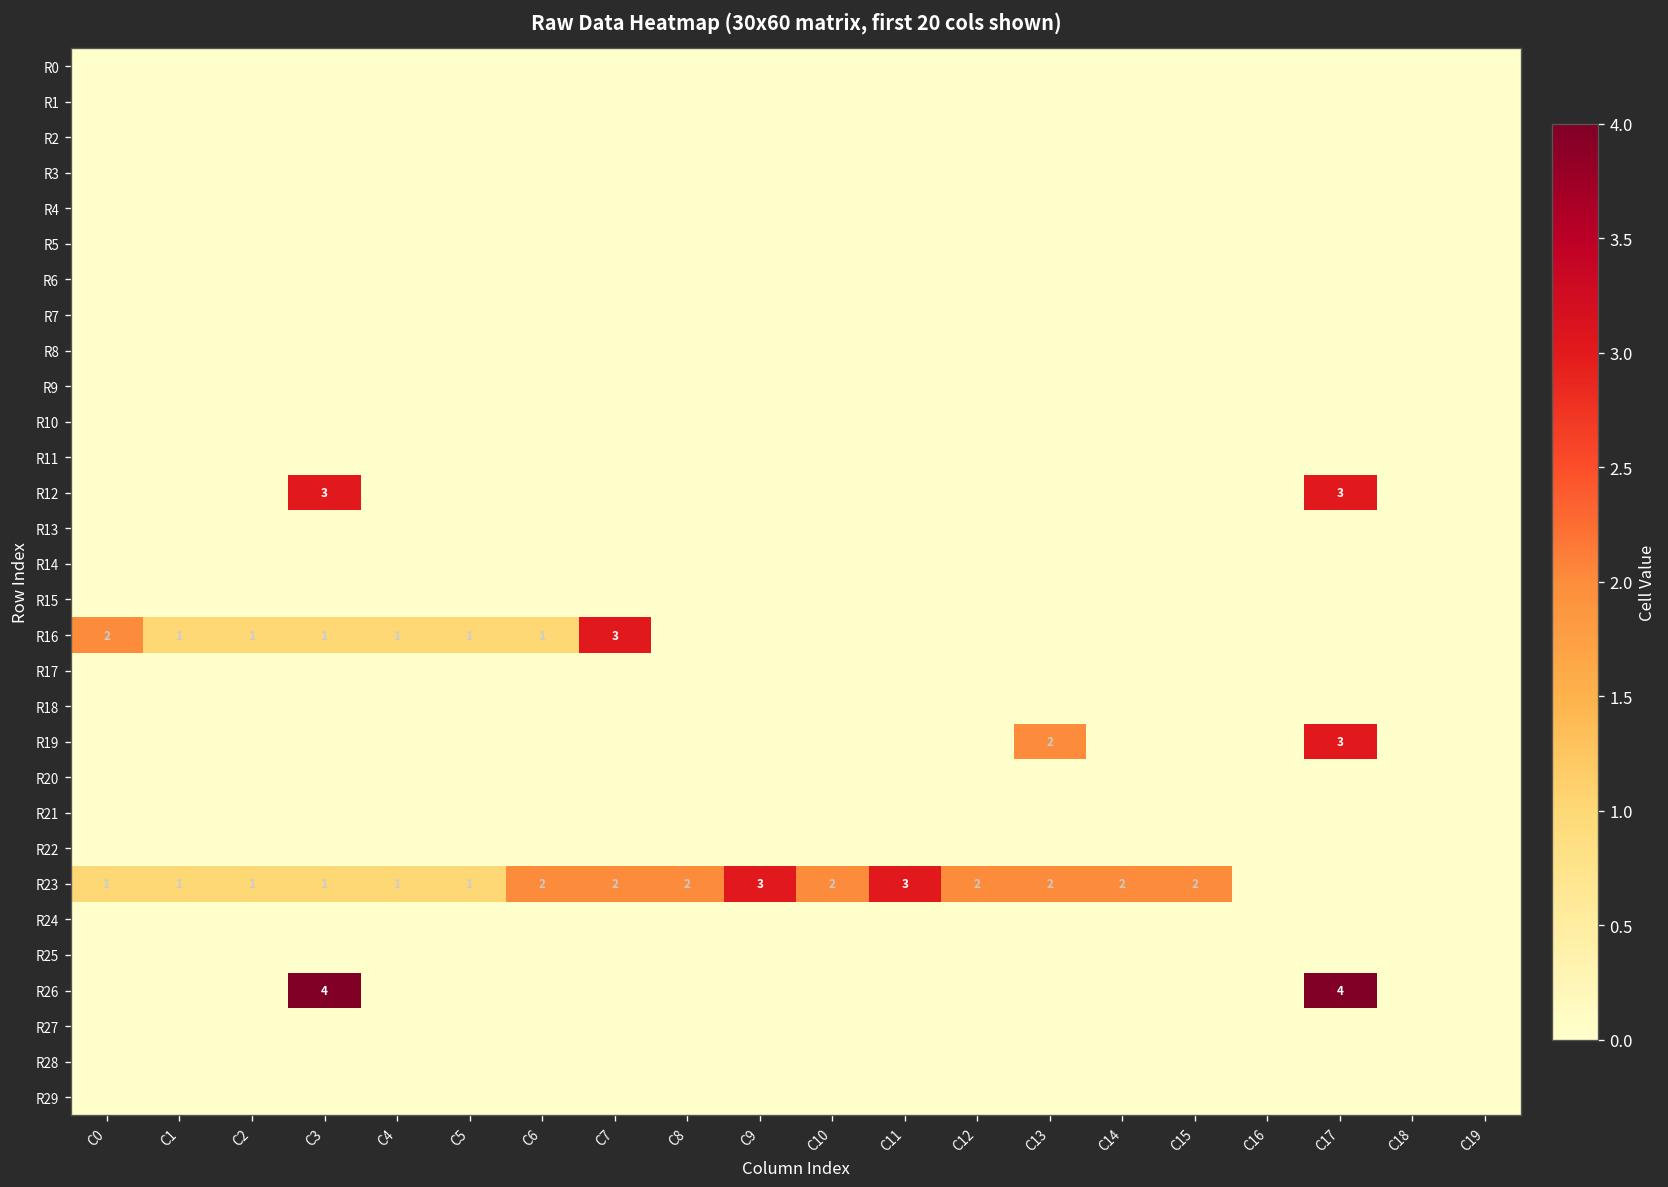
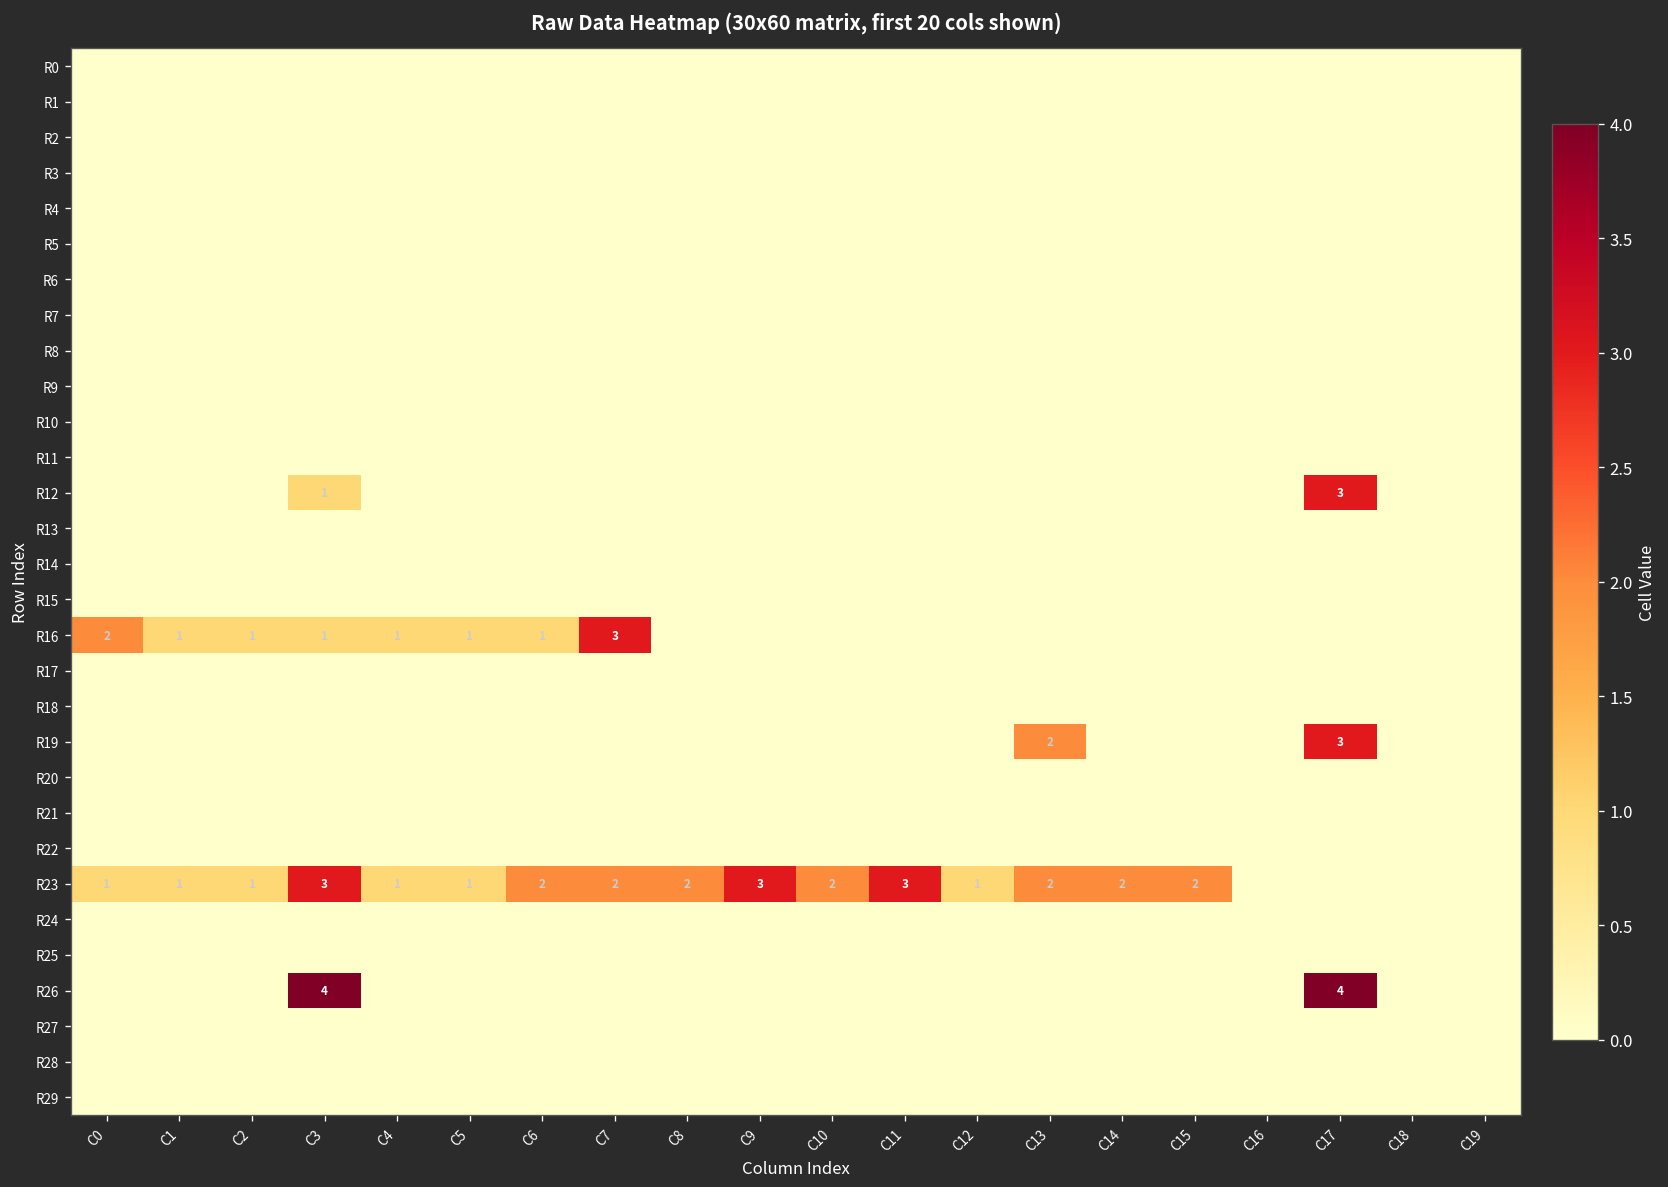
R12, C3: 3 -> 1
R23, C3: 1 -> 3
R23, C12: 2 -> 1
